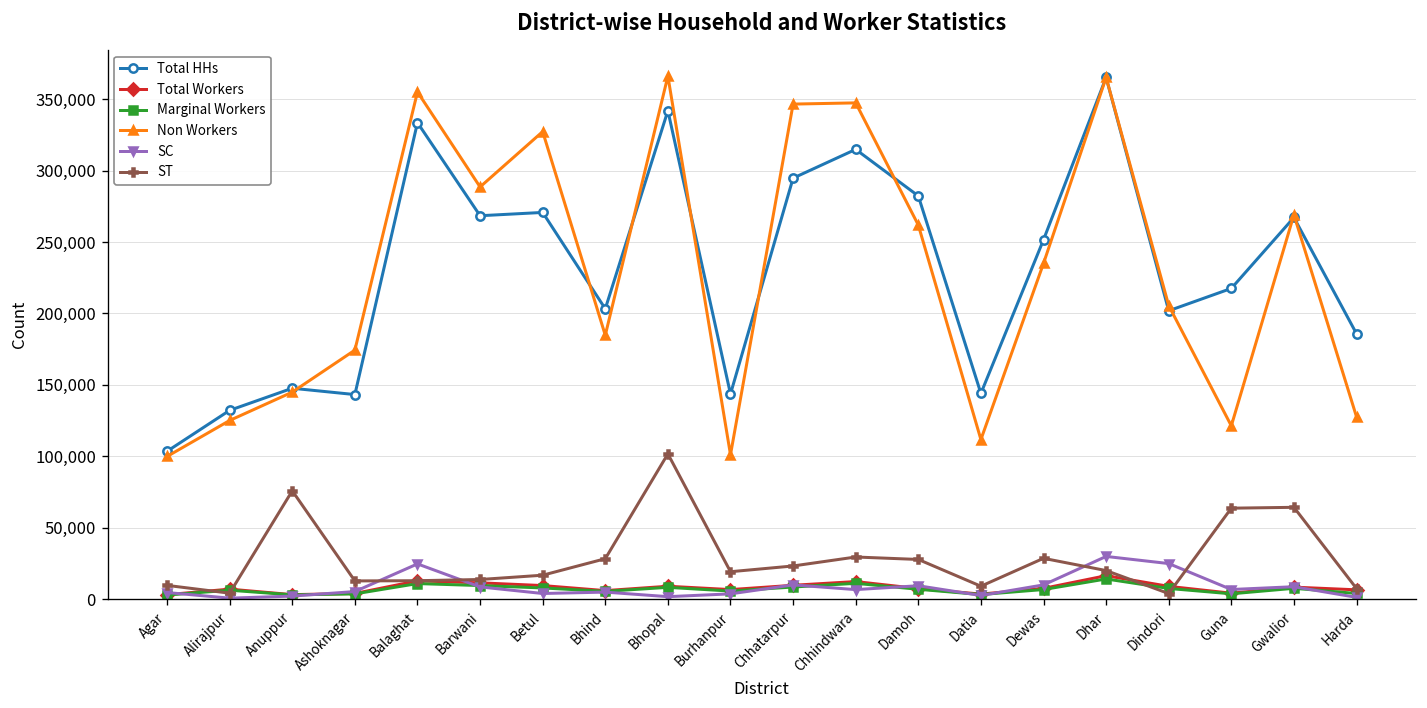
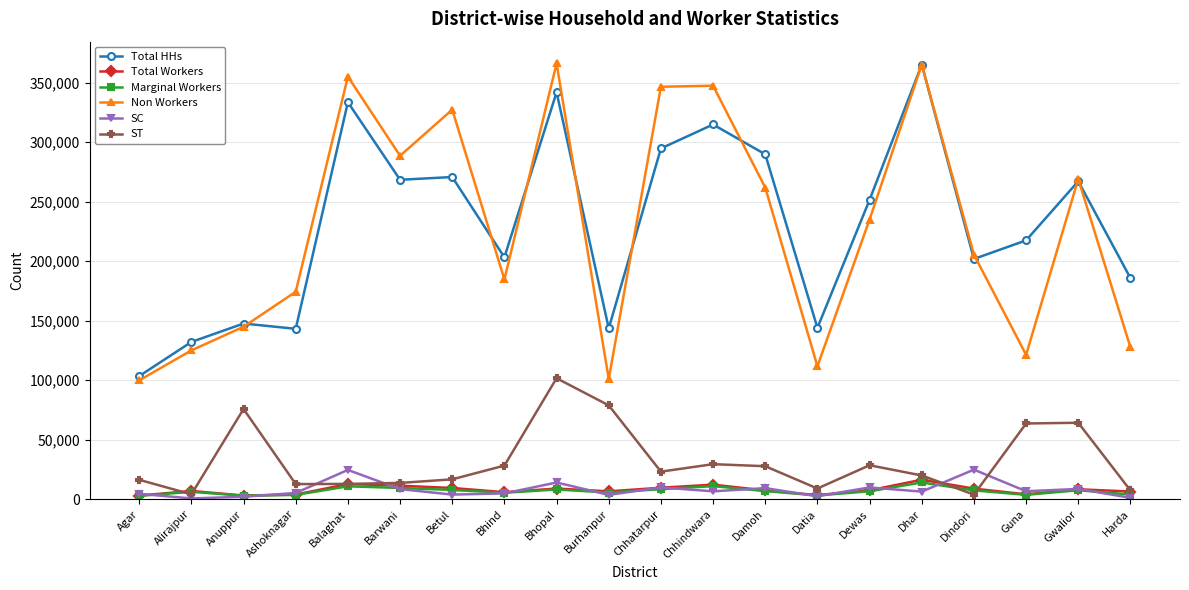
ST, Agar: 10,000 -> 16,000
SC, Bhopal: 2,000 -> 14,000
ST, Burhanpur: 19,000 -> 79,000
Total HHs, Damoh: 282,000 -> 290,000
SC, Dhar: 30,000 -> 6,000
